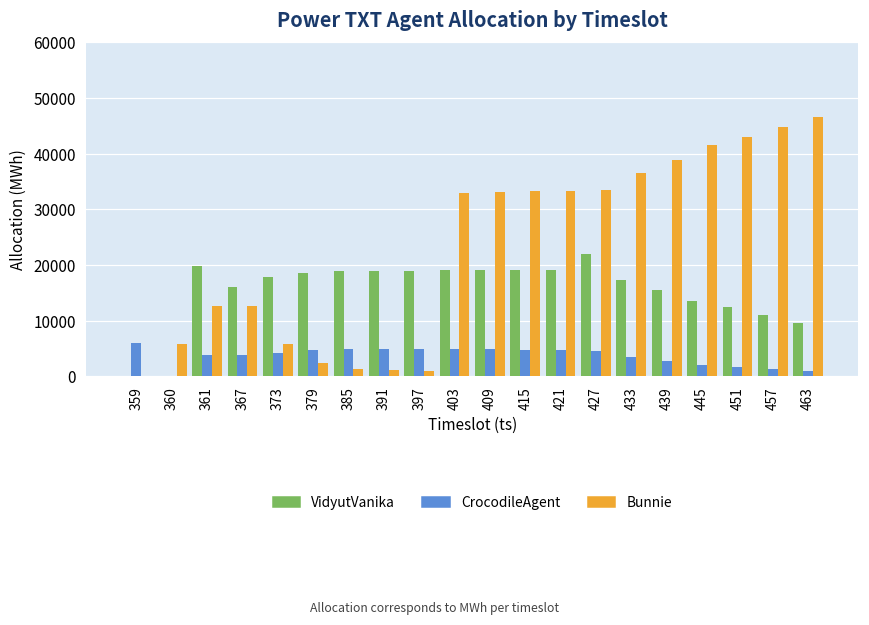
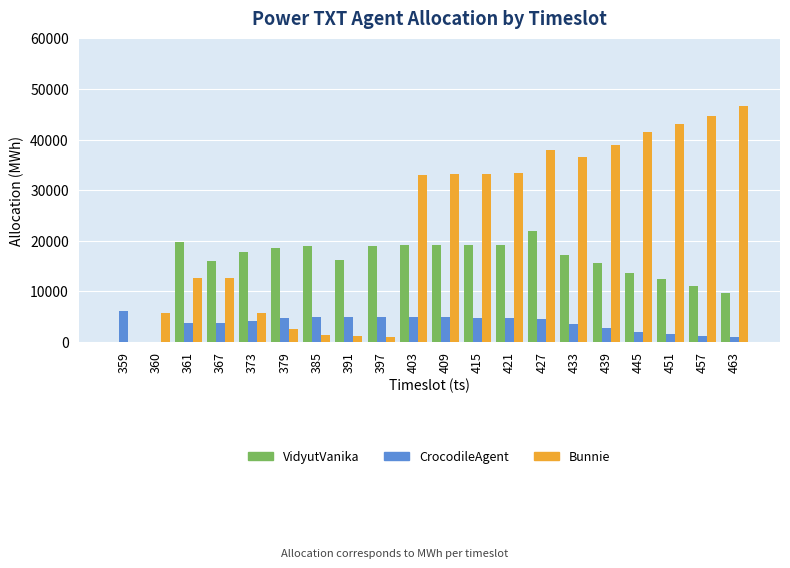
VidyutVanika, 391: 19000 -> 16000
Bunnie, 427: 34000 -> 38000
